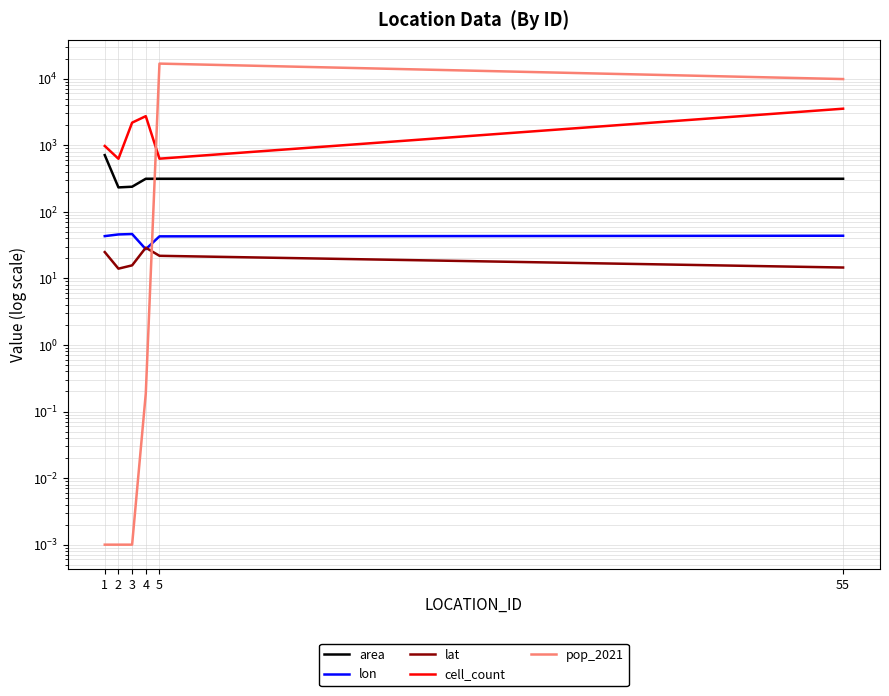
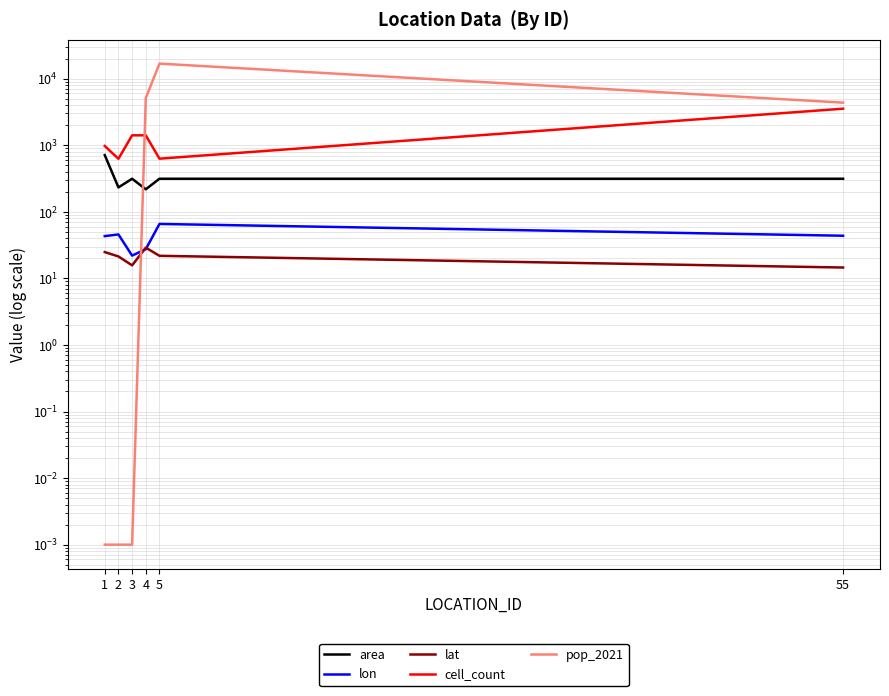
lat, 2: 14 -> 21
area, 3: 240 -> 300
lon, 3: 50 -> 22
cell_count, 3: 2200 -> 1400
area, 4: 300 -> 220
cell_count, 4: 2700 -> 1400
pop_2021, 4: 0.19 -> 5000
lon, 5: 40 -> 70
pop_2021, 55: 10000 -> 4000
